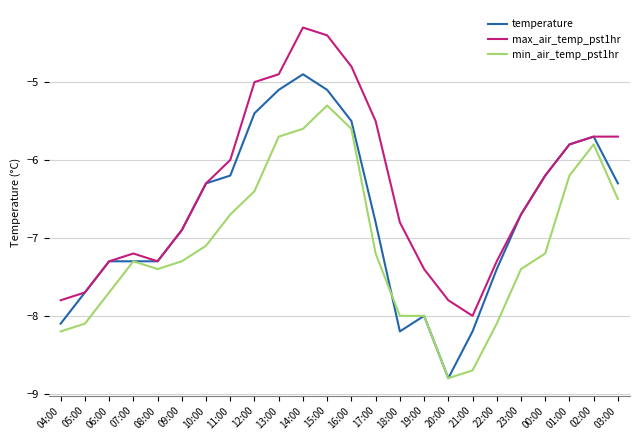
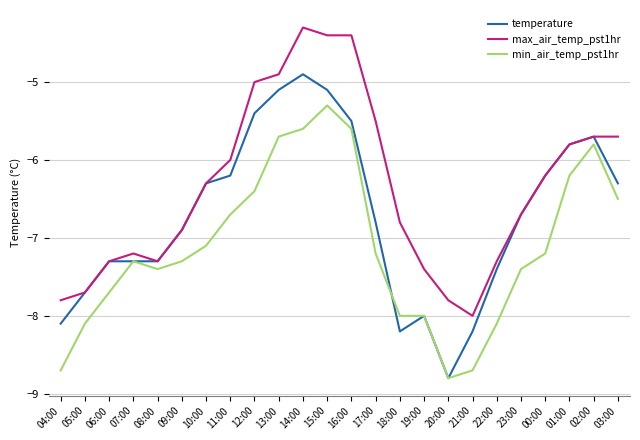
min_air_temp_pst1hr, 04:00: -8.2 -> -8.7
max_air_temp_pst1hr, 16:00: -4.8 -> -4.4
